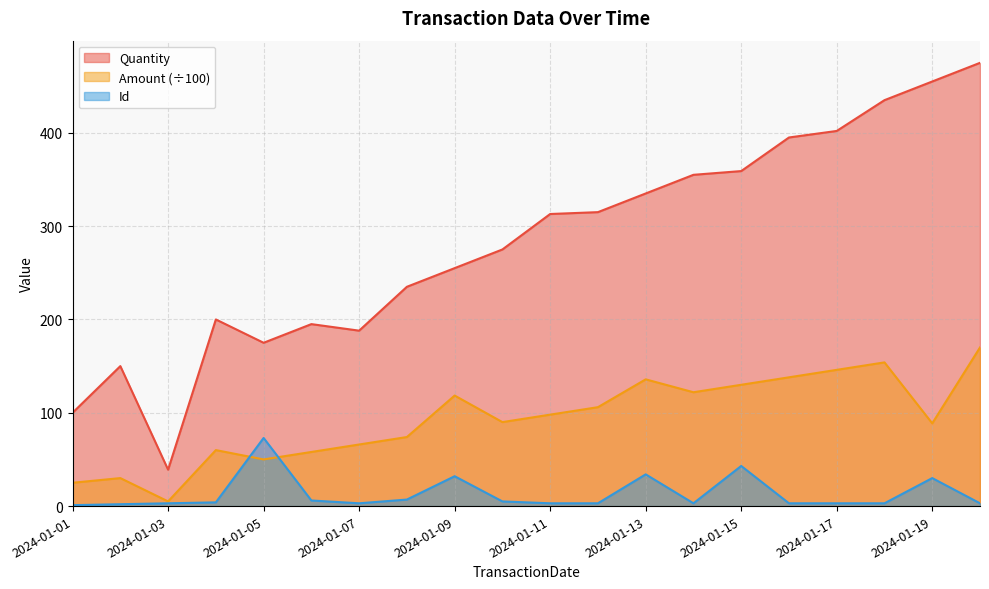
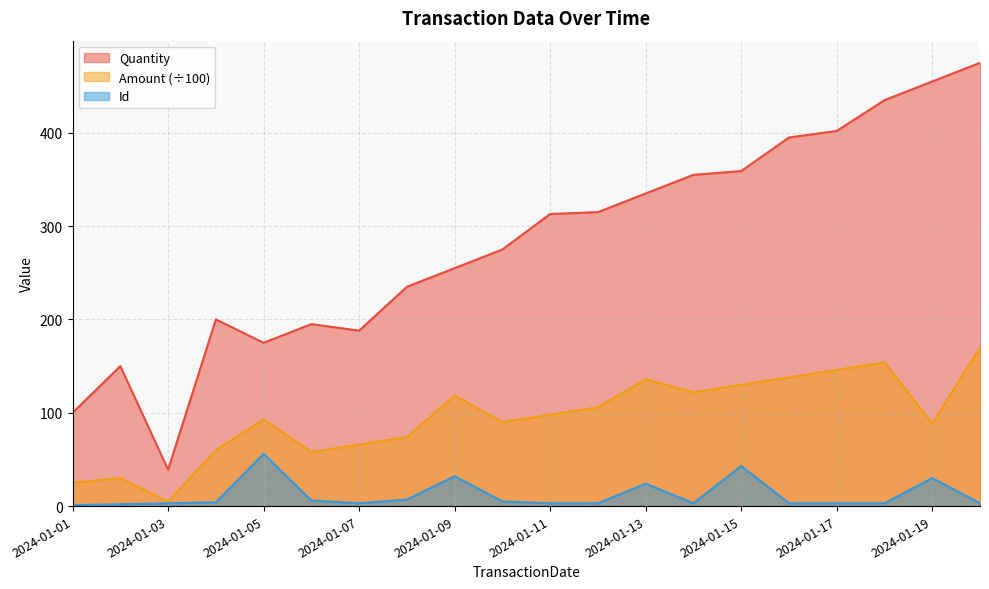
Amount (÷100), 2024-01-05: 50 -> 90
Id, 2024-01-05: 70 -> 60
Id, 2024-01-13: 30 -> 20
